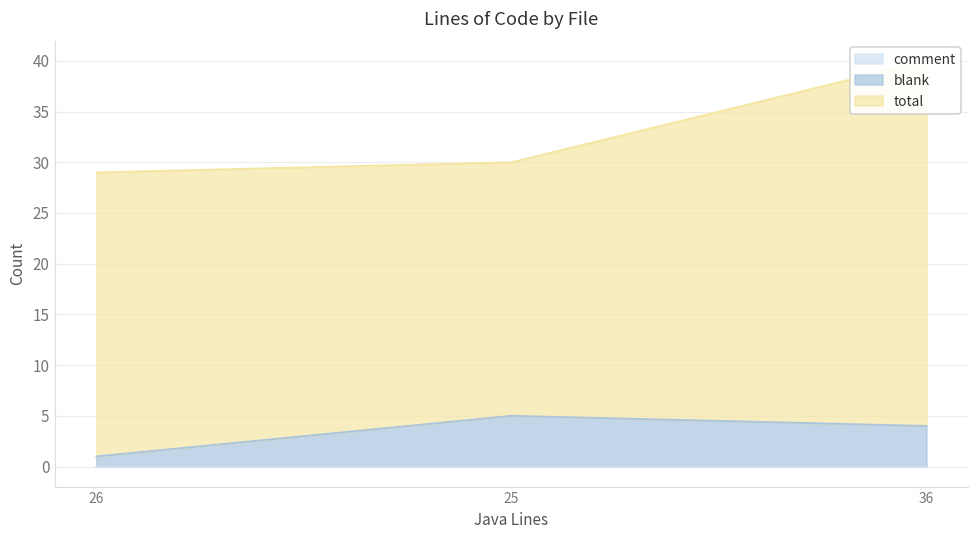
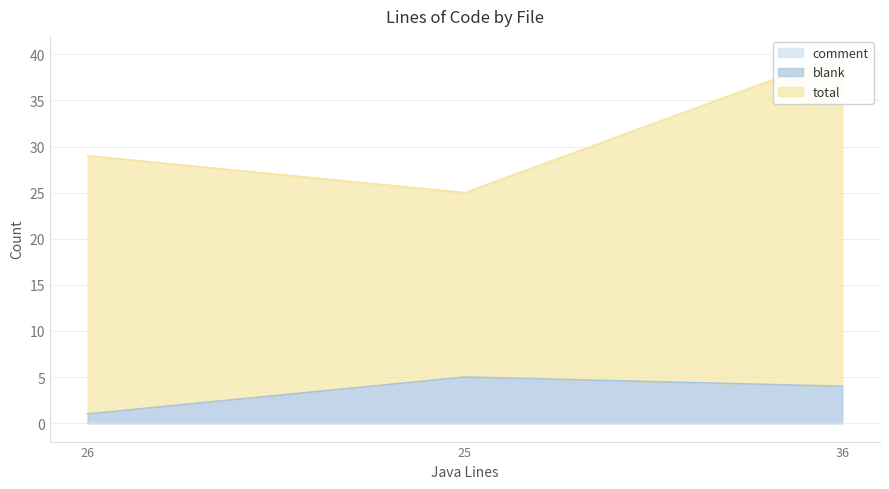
total, 25: 30 -> 25
